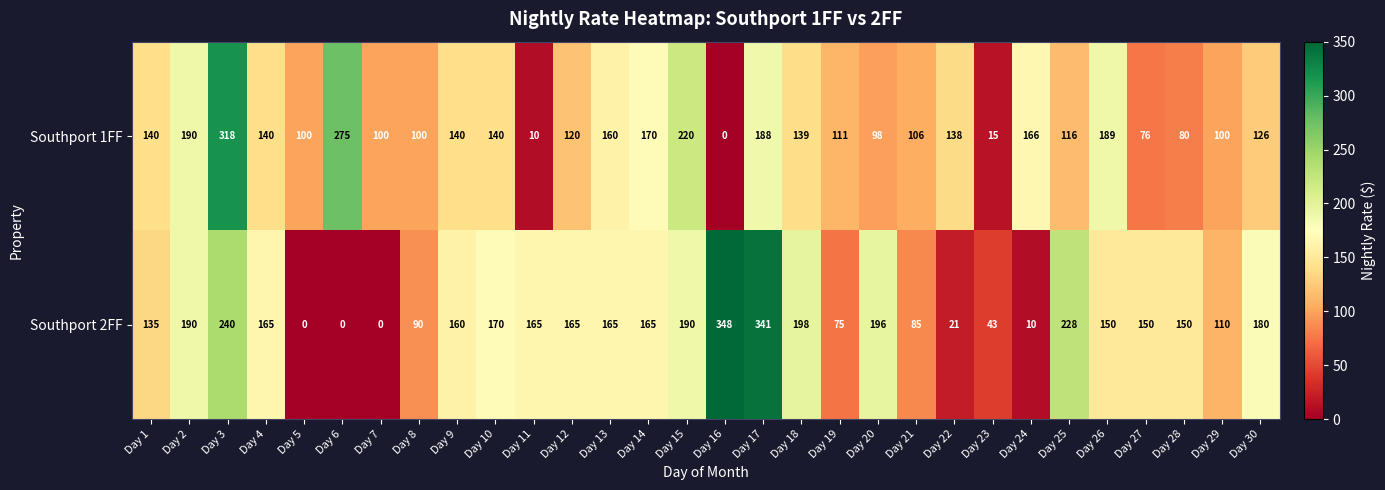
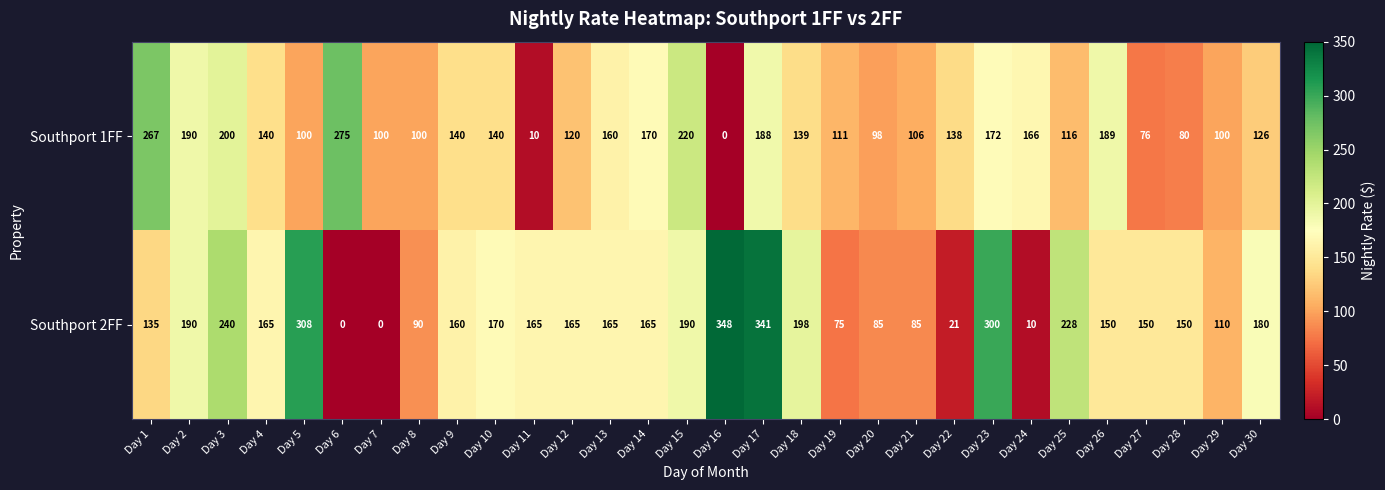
Southport 1FF, Day 1: 140 -> 267
Southport 1FF, Day 3: 318 -> 200
Southport 1FF, Day 23: 15 -> 172
Southport 2FF, Day 5: 0 -> 308
Southport 2FF, Day 20: 196 -> 85
Southport 2FF, Day 23: 43 -> 300
